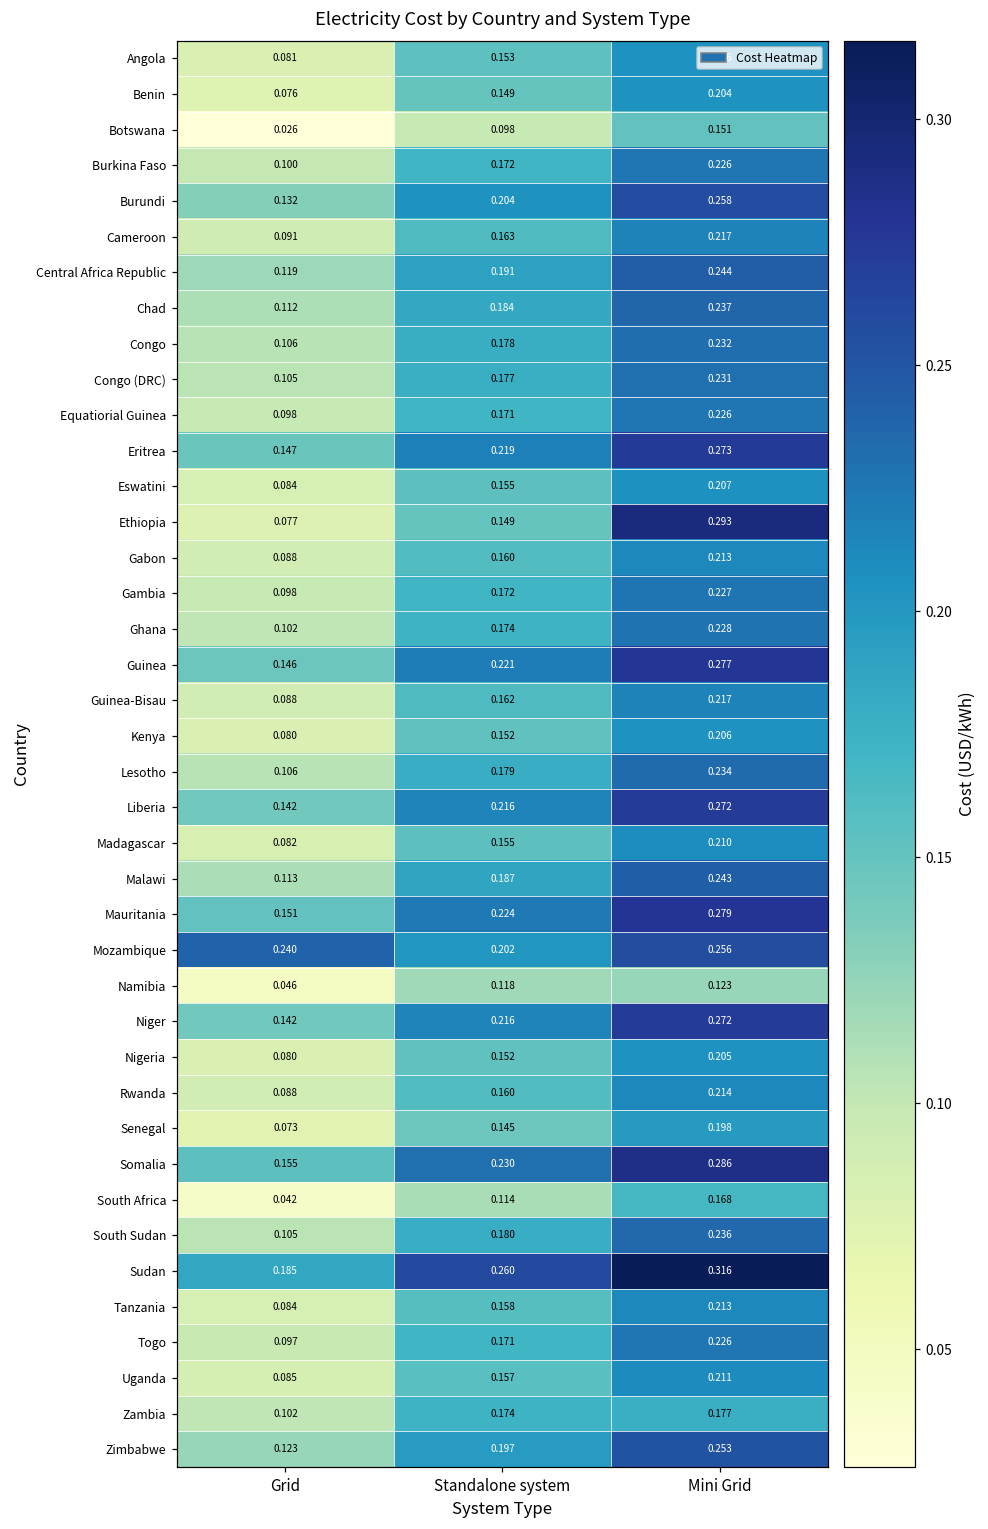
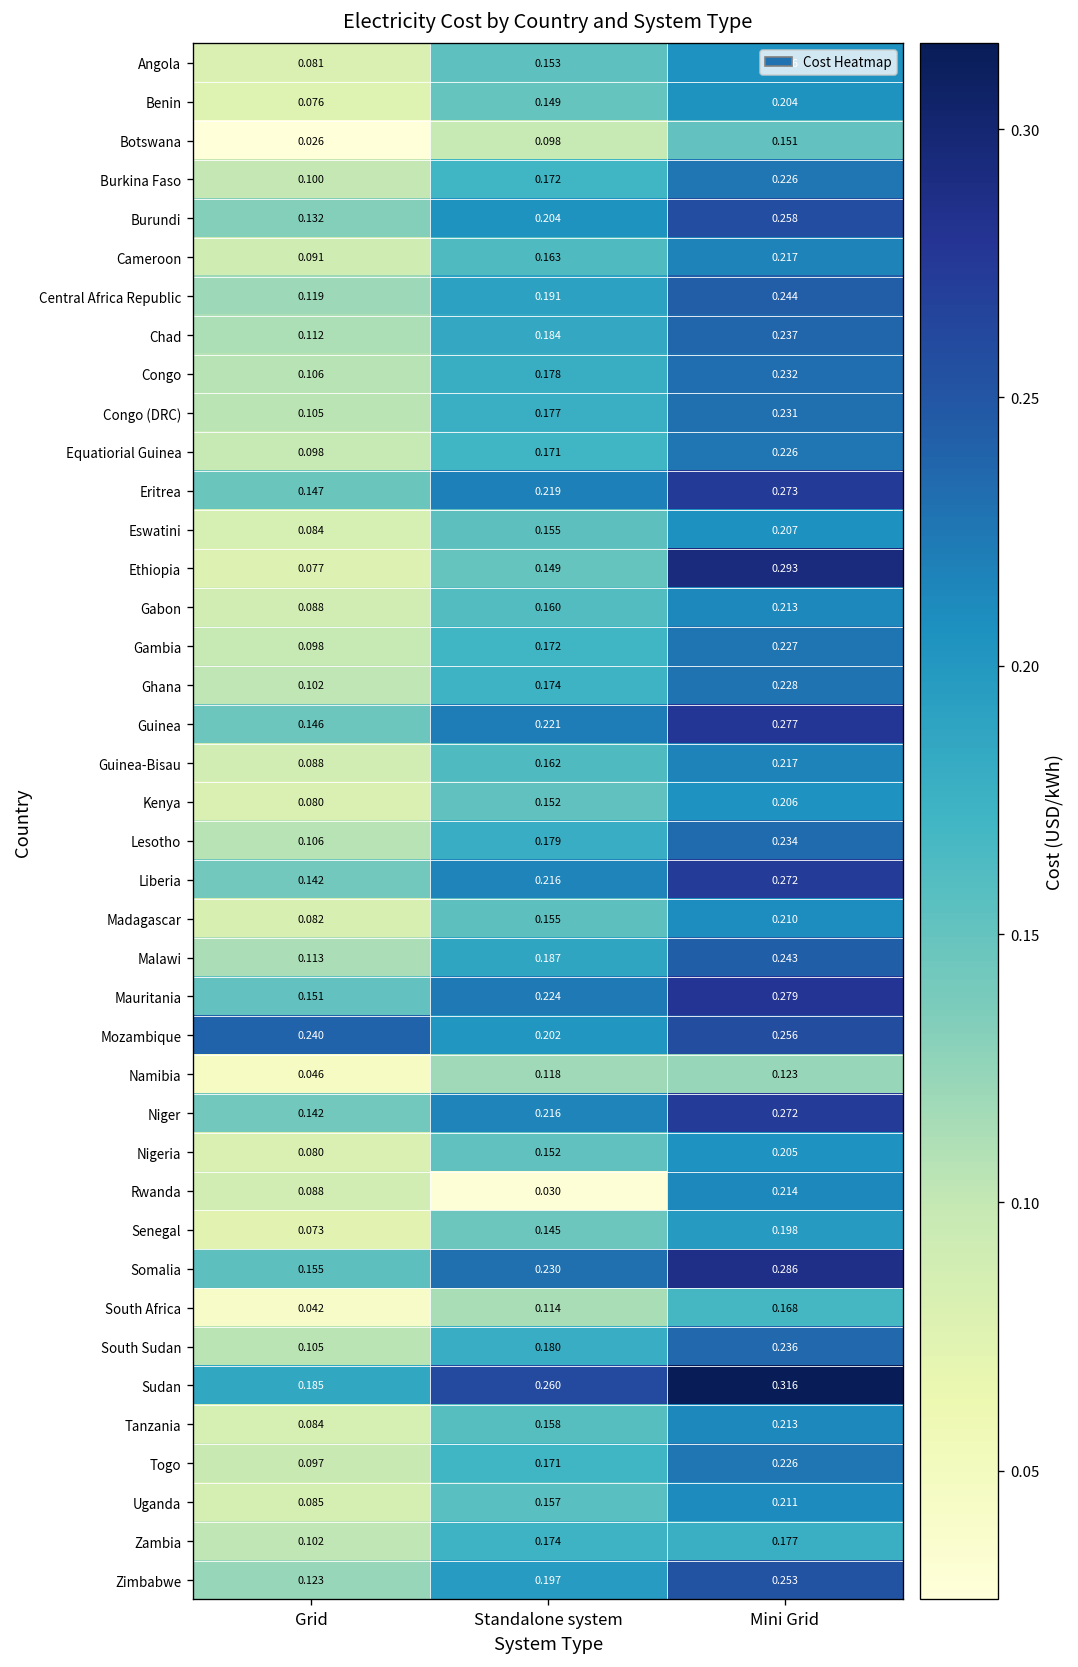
Rwanda, Standalone system: 0.160 -> 0.030
